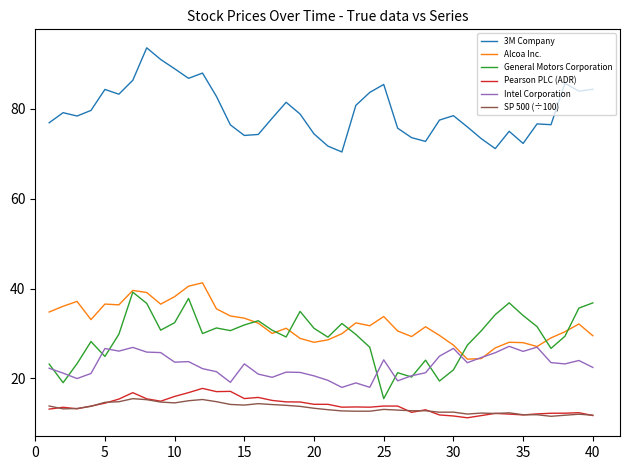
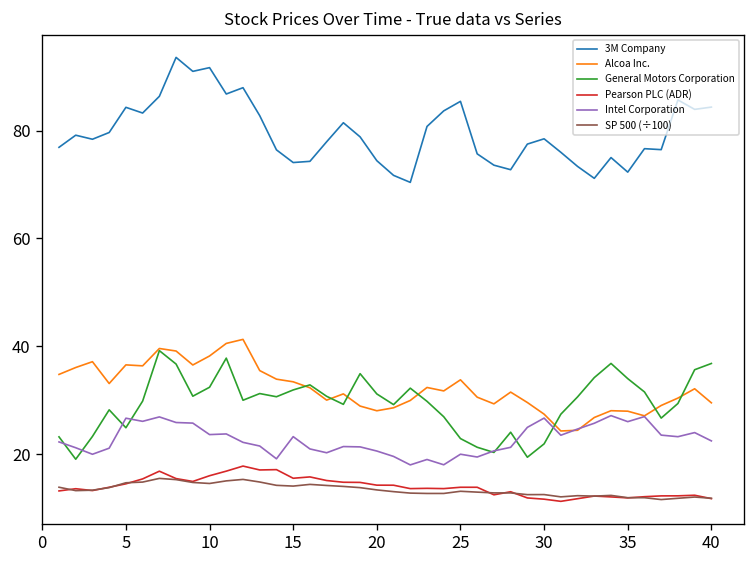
3M Company, 10: 89 -> 92
General Motors Corporation, 25: 16 -> 23
Intel Corporation, 25: 24 -> 20
